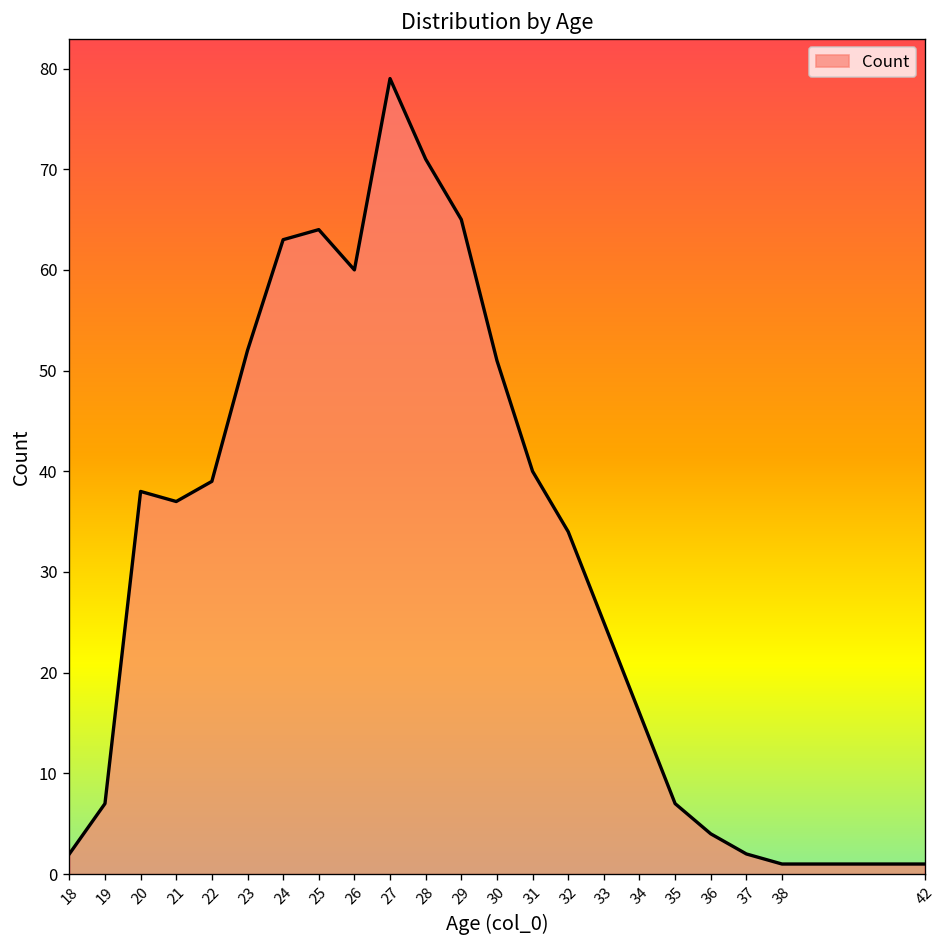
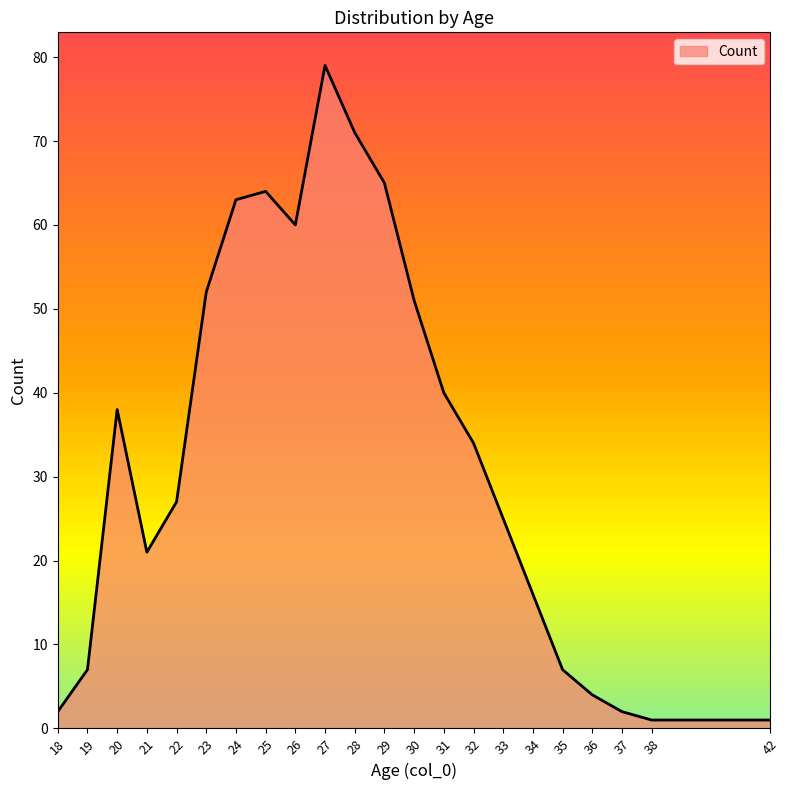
21: 37 -> 21
22: 39 -> 27
